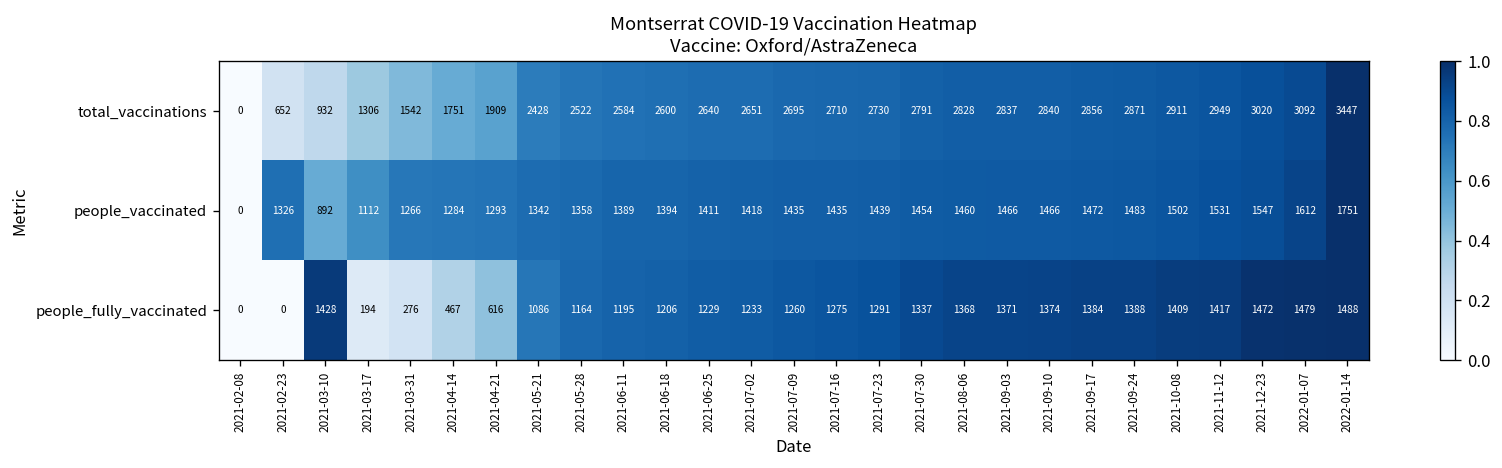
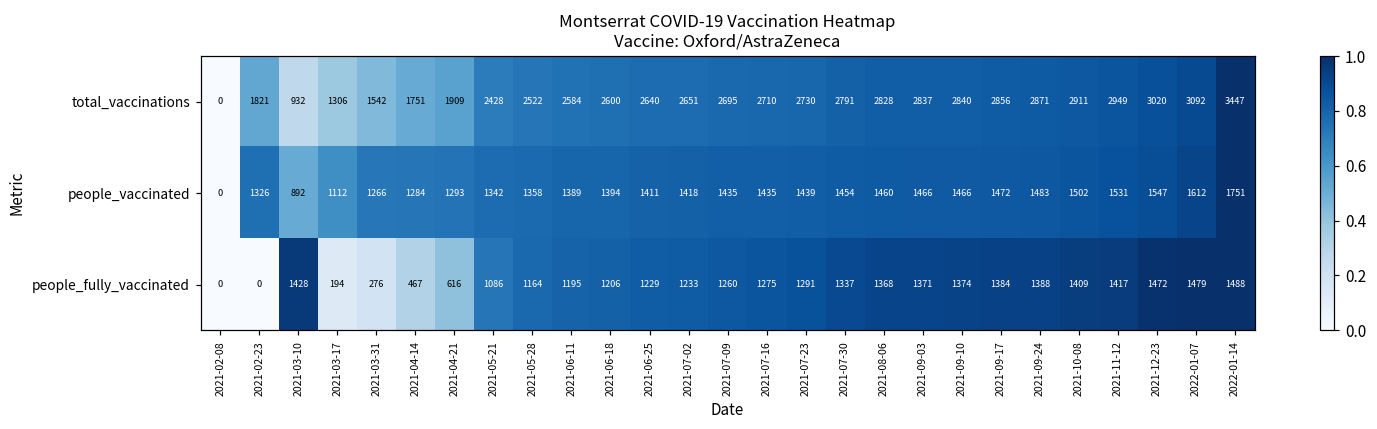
total_vaccinations, 2021-02-23: 652 -> 1821
